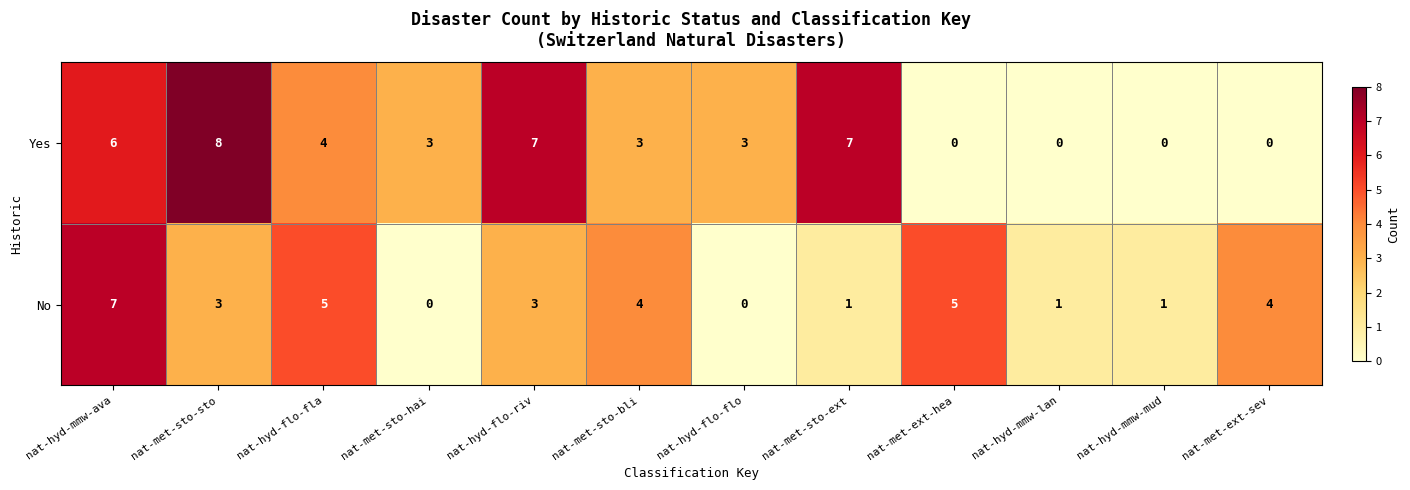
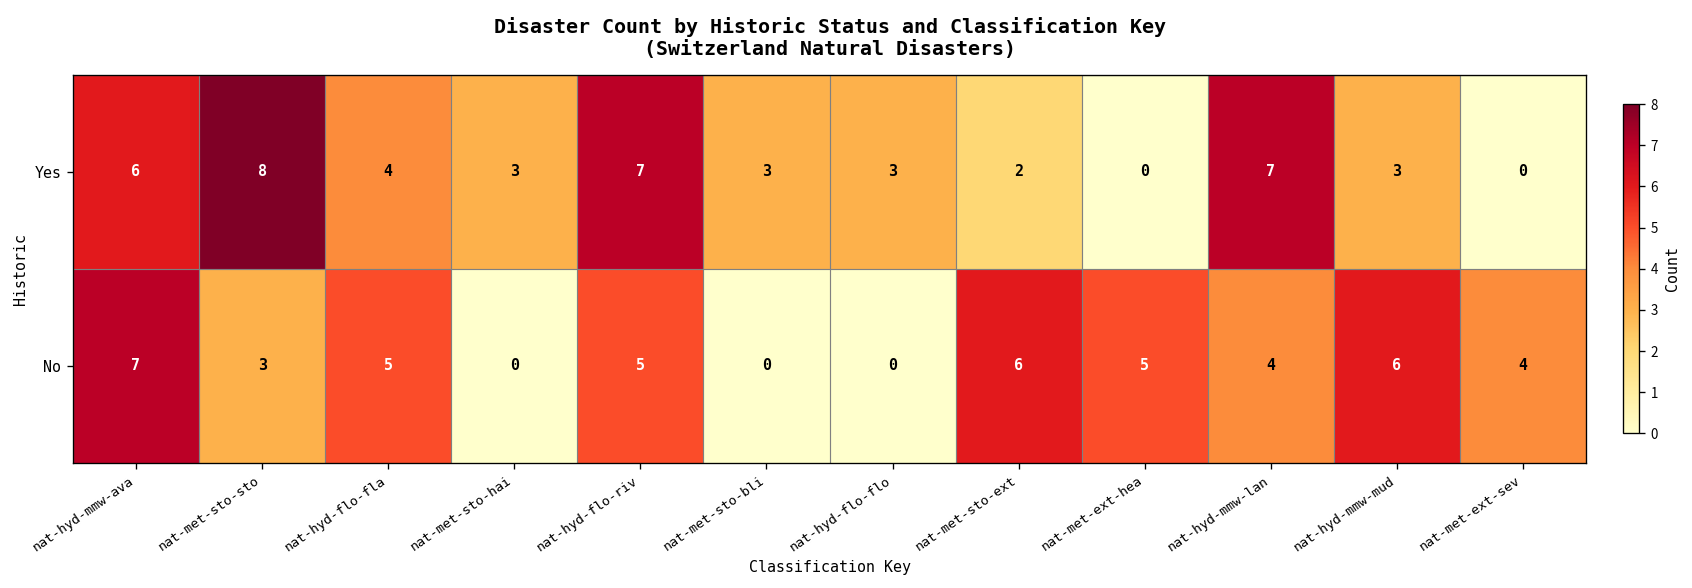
Yes, nat-met-sto-ext: 7 -> 2
Yes, nat-hyd-mmw-lan: 0 -> 7
Yes, nat-hyd-mmw-mud: 0 -> 3
No, nat-hyd-flo-riv: 3 -> 5
No, nat-met-sto-bli: 4 -> 0
No, nat-met-sto-ext: 1 -> 6
No, nat-hyd-mmw-lan: 1 -> 4
No, nat-hyd-mmw-mud: 1 -> 6
